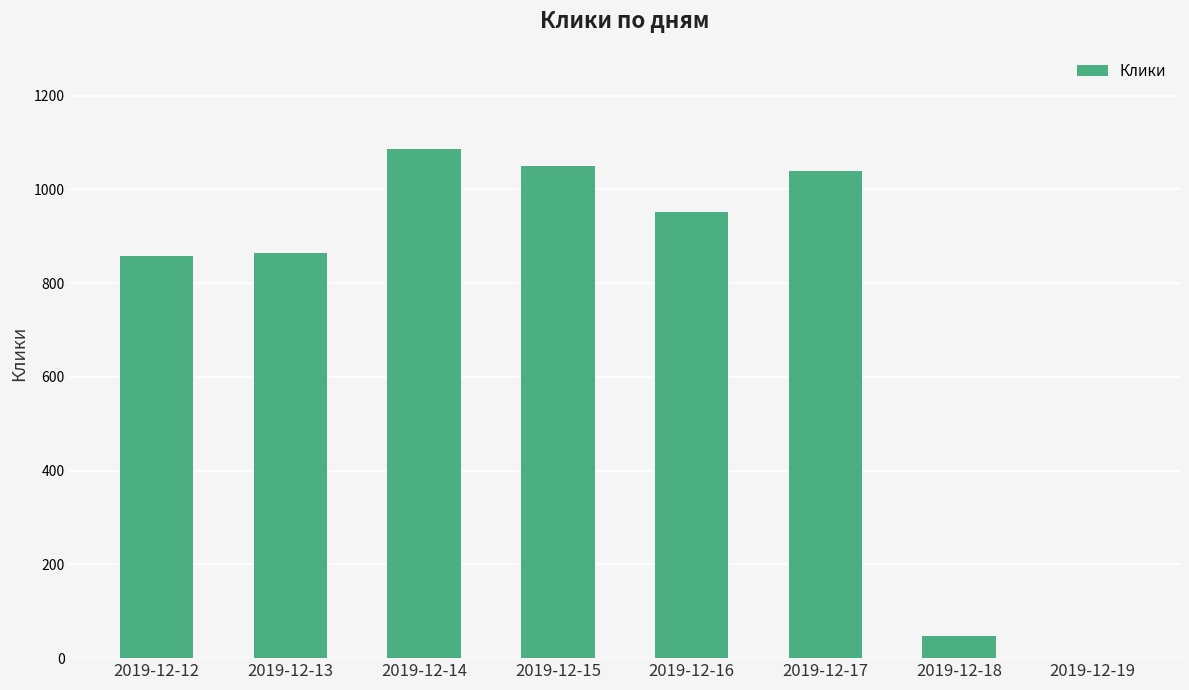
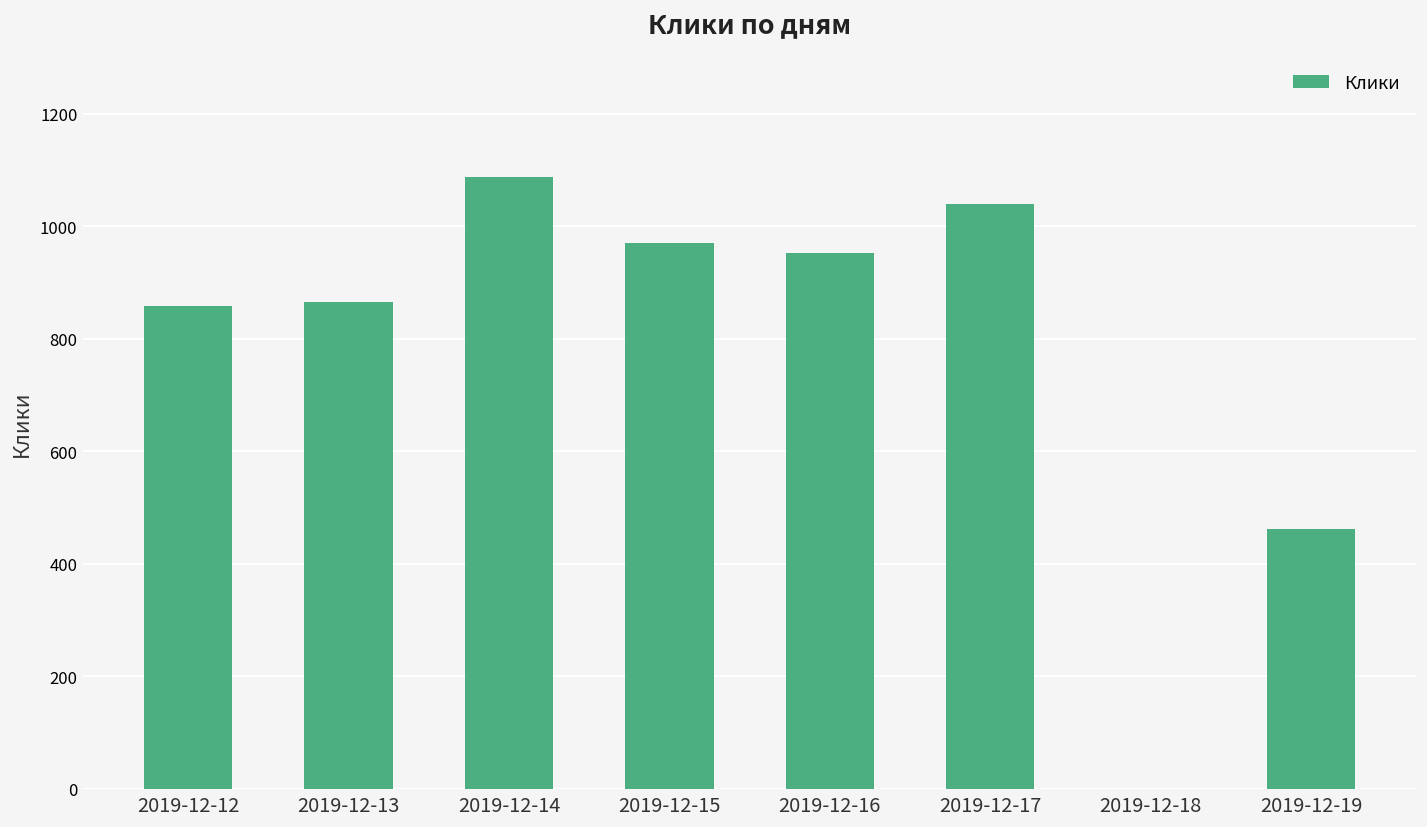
2019-12-15: 1050 -> 970
2019-12-18: 50 -> 0
2019-12-19: 0 -> 460
